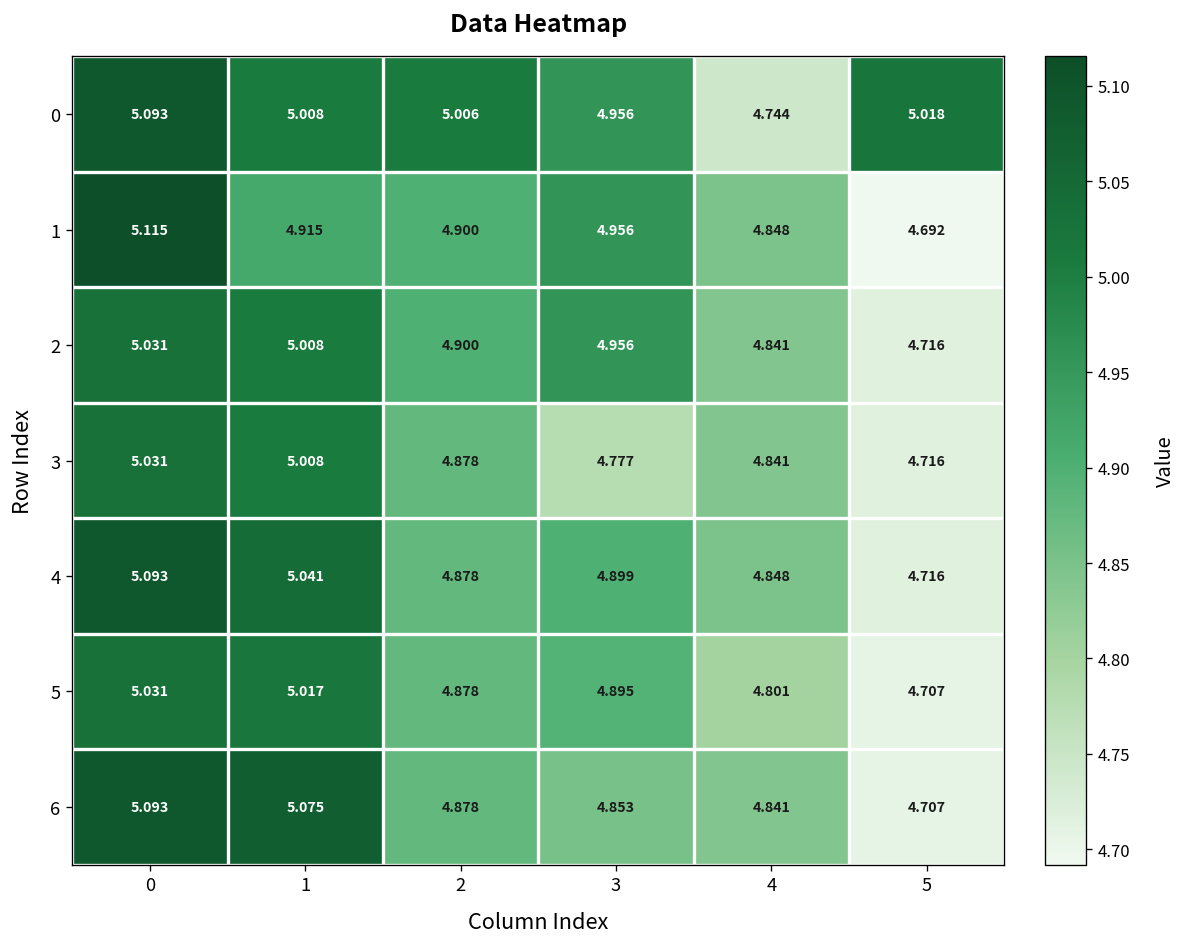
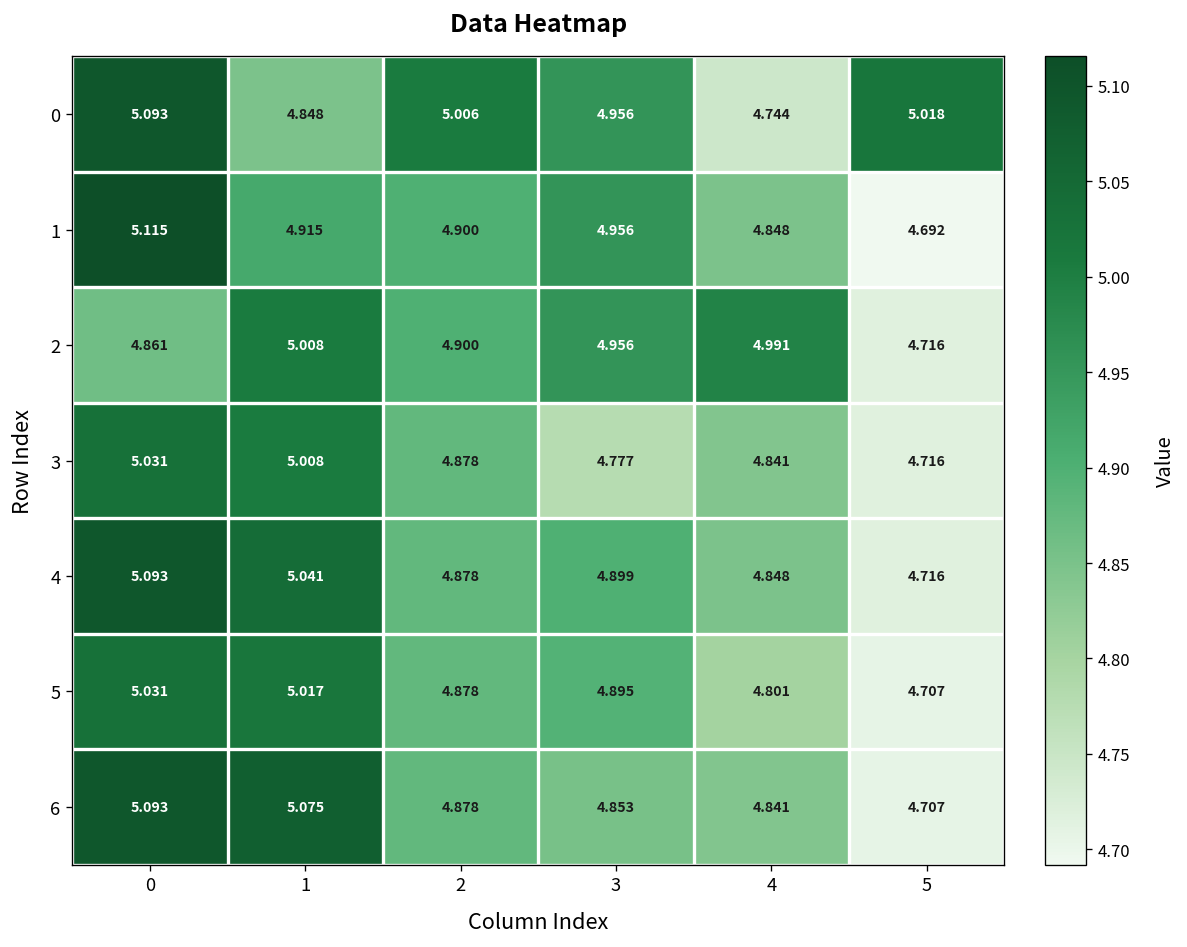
0, 1: 5.008 -> 4.848
2, 0: 5.031 -> 4.861
2, 4: 4.841 -> 4.991
